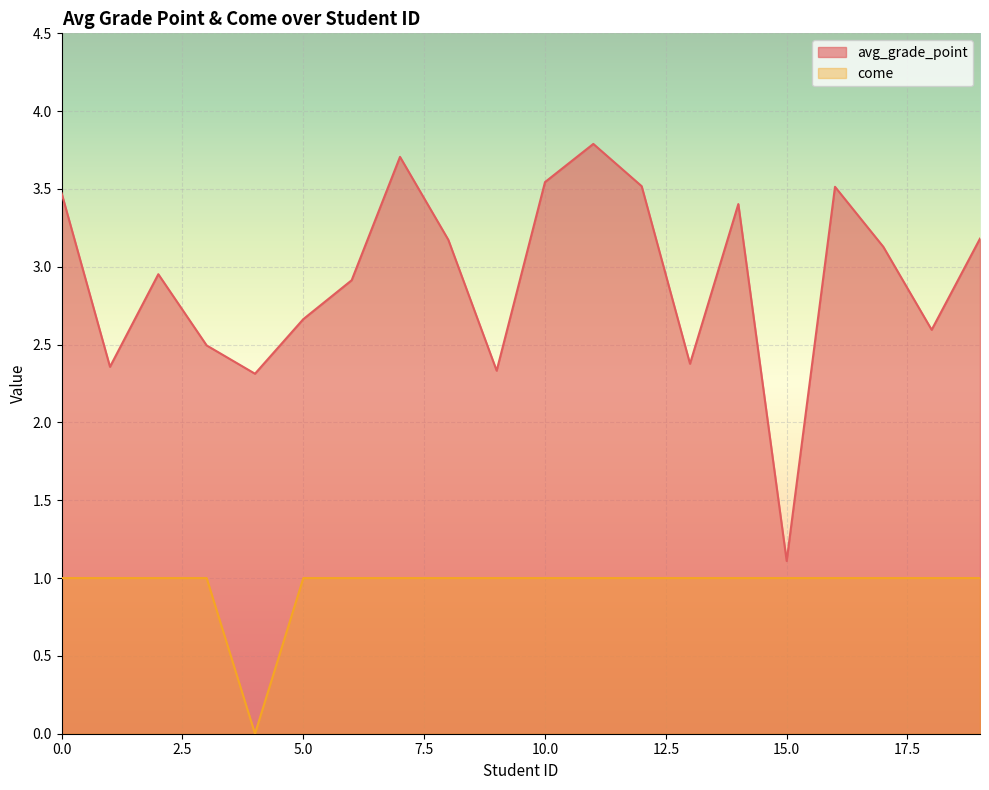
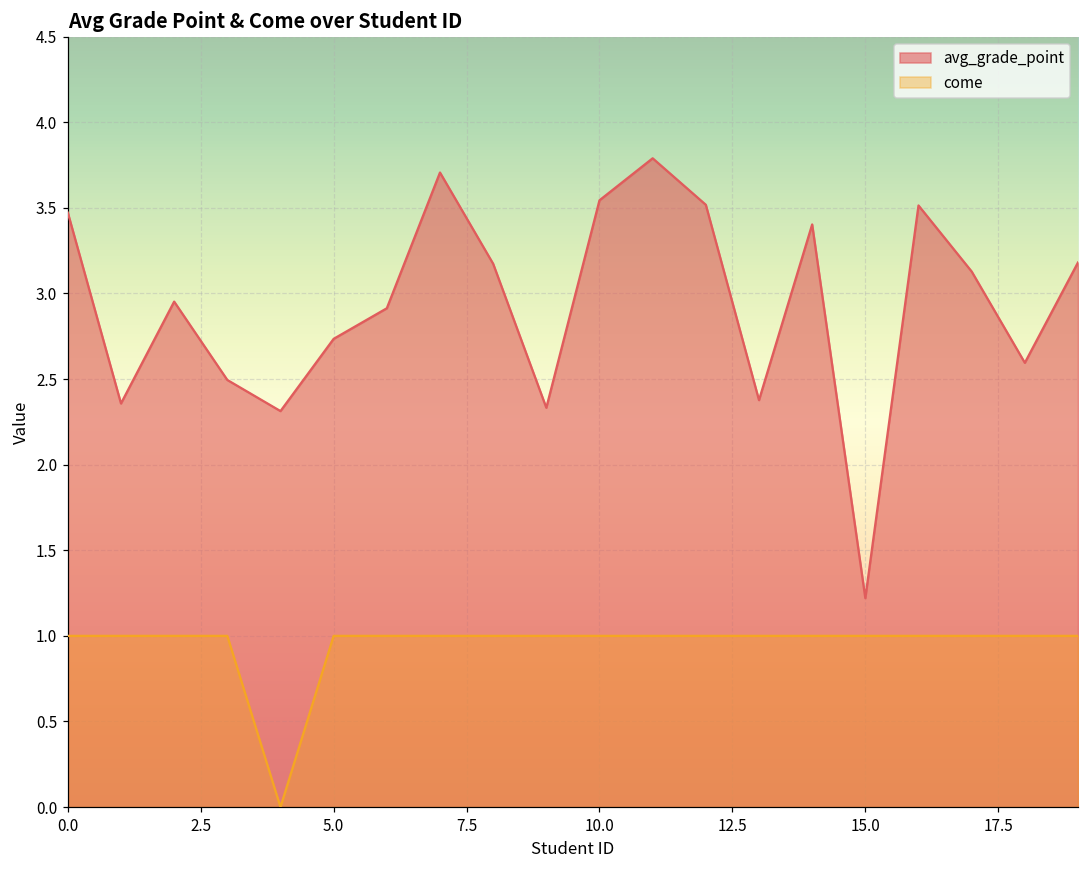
avg_grade_point, 5.0: 2.66 -> 2.73
avg_grade_point, 15.0: 1.11 -> 1.22
